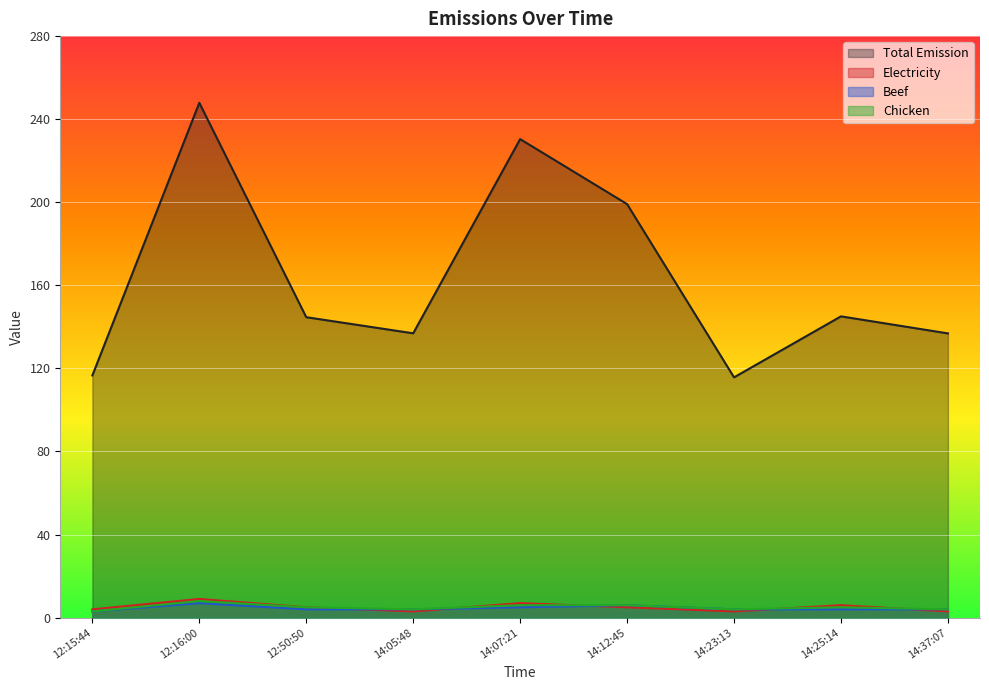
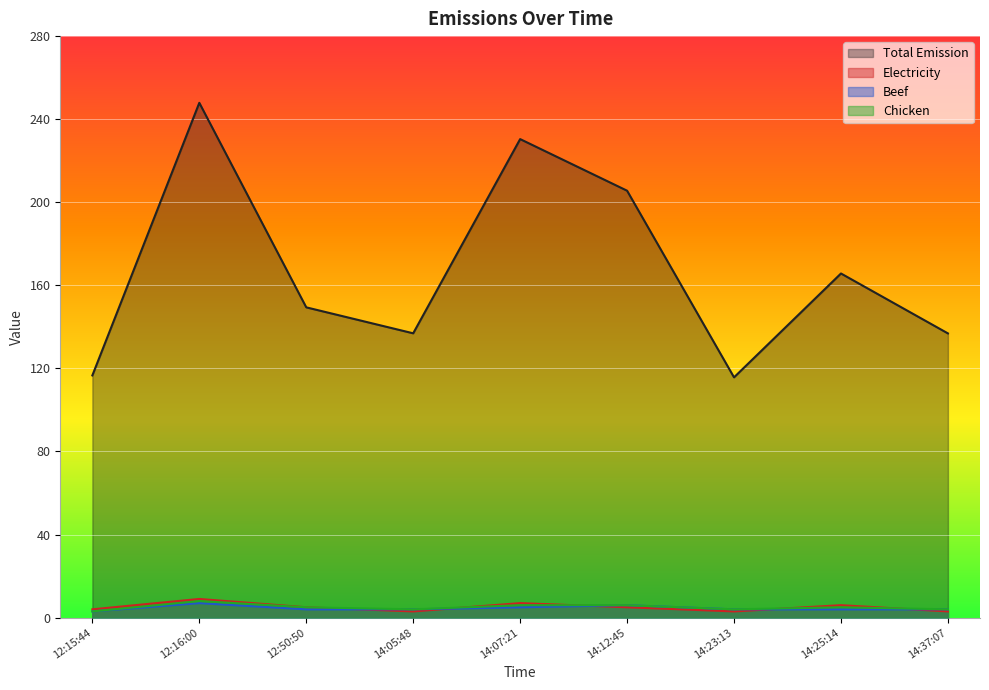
Total Emission, 12:50:50: 145 -> 149
Total Emission, 14:12:45: 199 -> 206
Total Emission, 14:25:14: 145 -> 166
